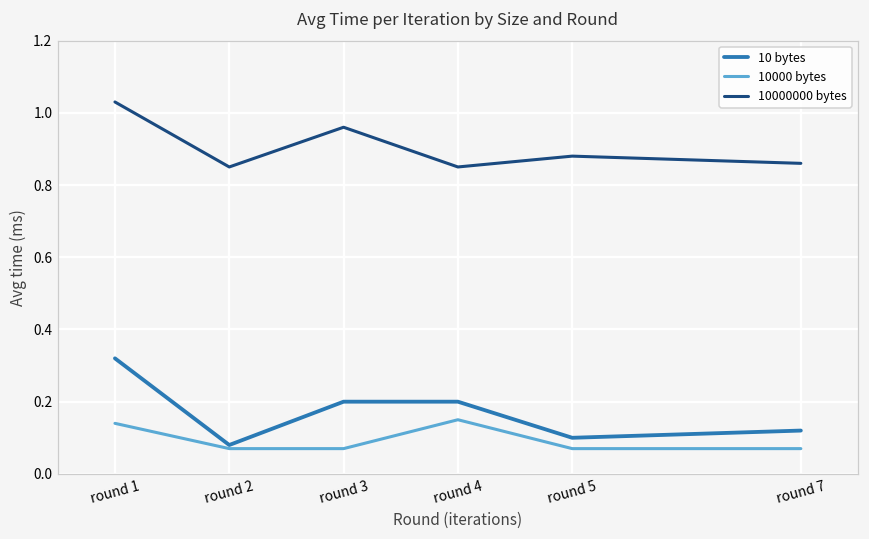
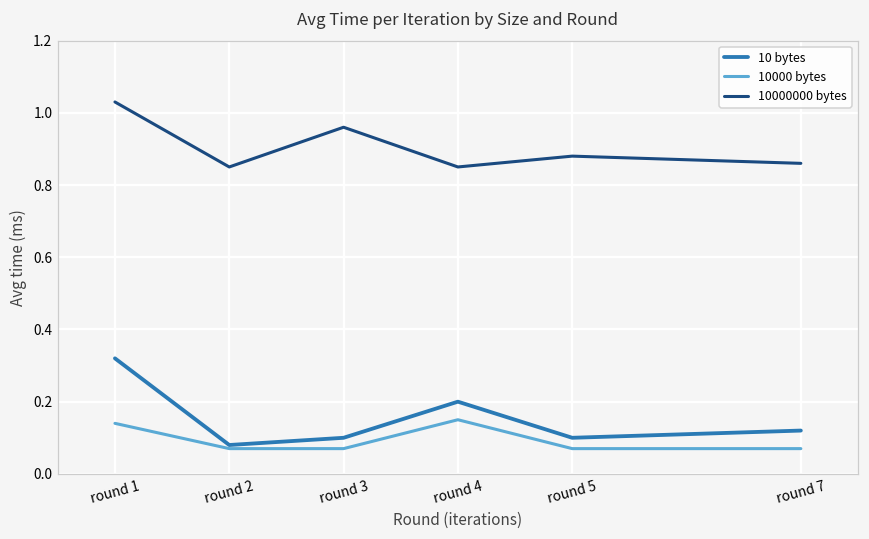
10 bytes, round 3: 0.2 -> 0.1
